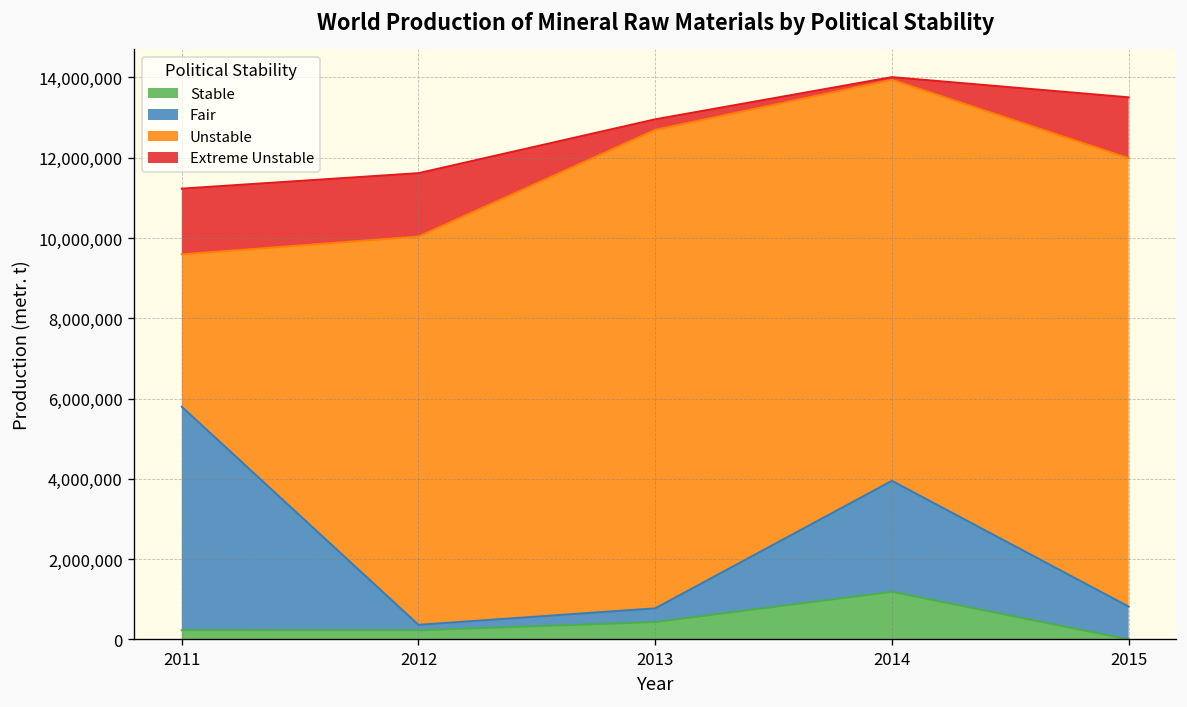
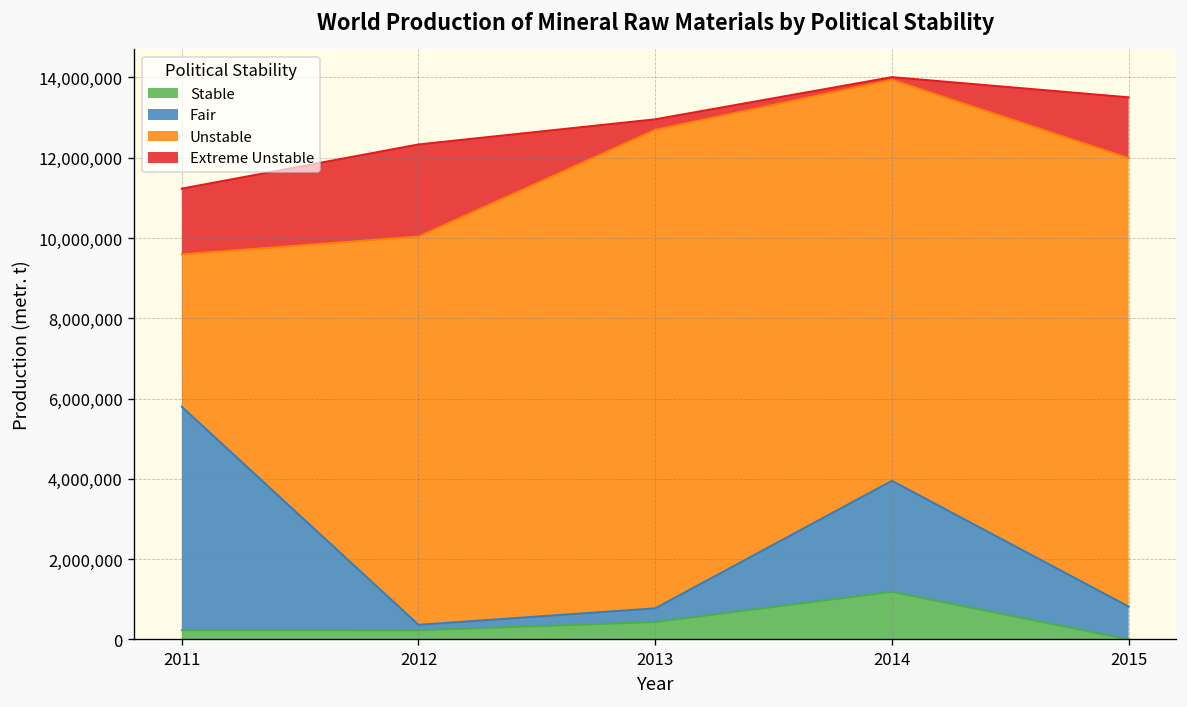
Extreme Unstable, 2012: 1,600,000 -> 2,300,000
